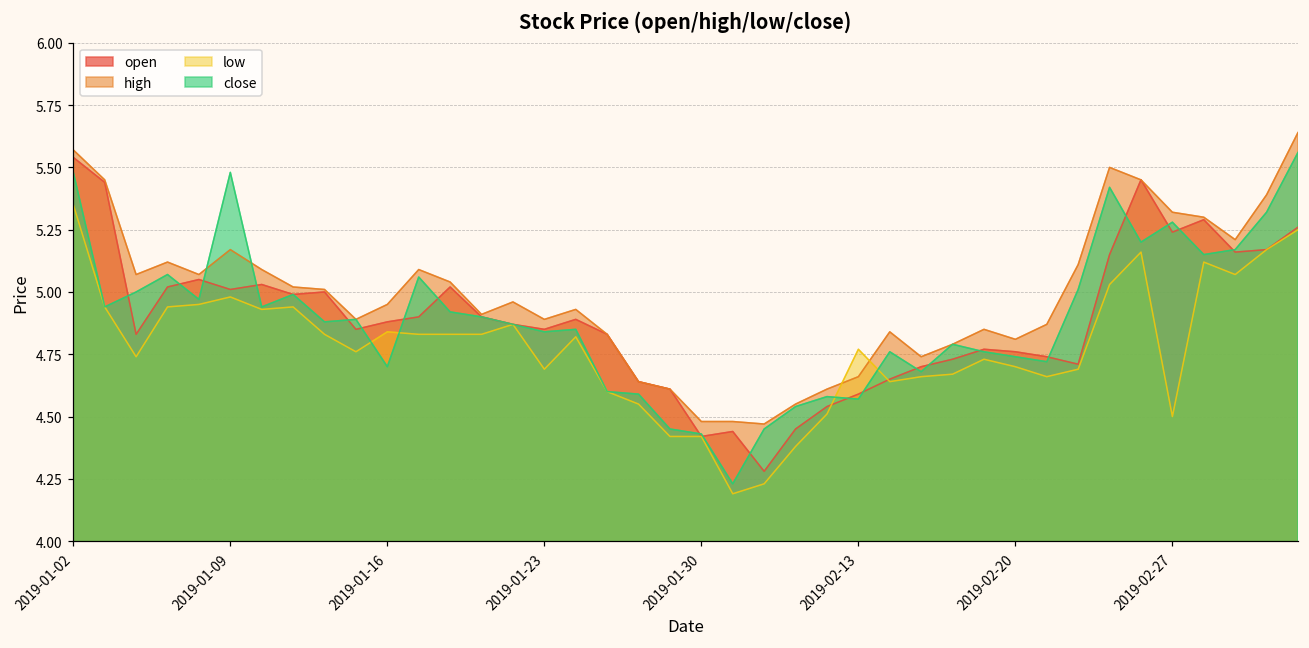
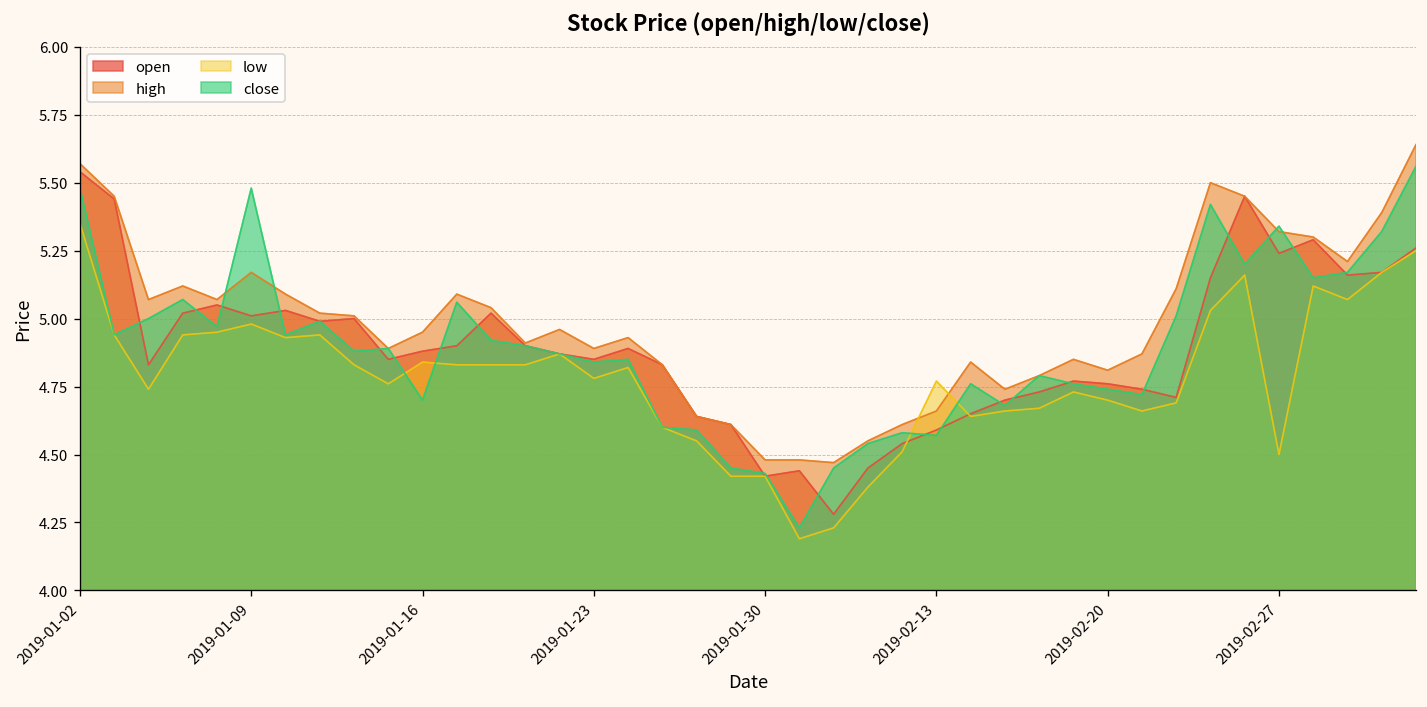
low, 2019-01-23: 4.69 -> 4.78
close, 2019-02-27: 5.28 -> 5.34
